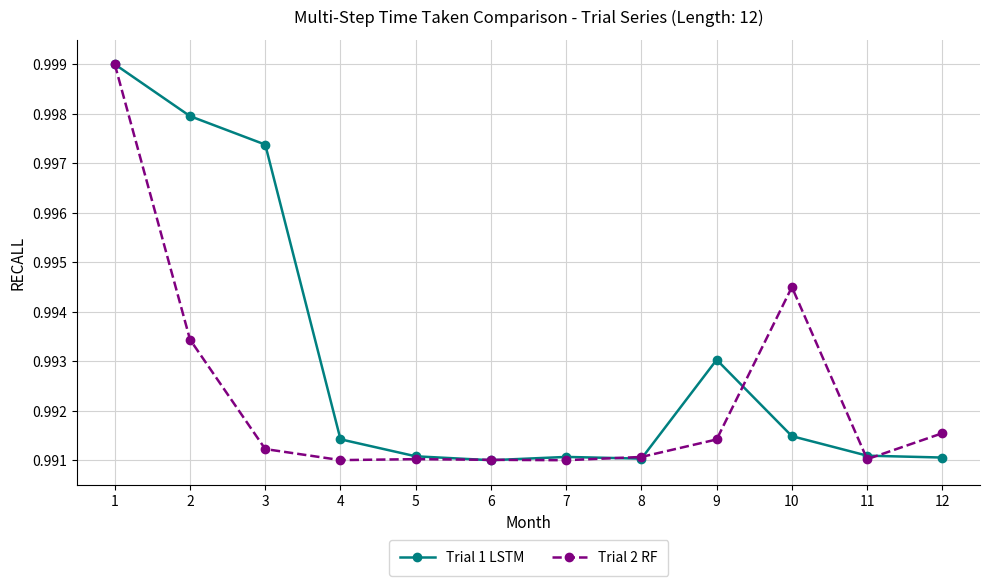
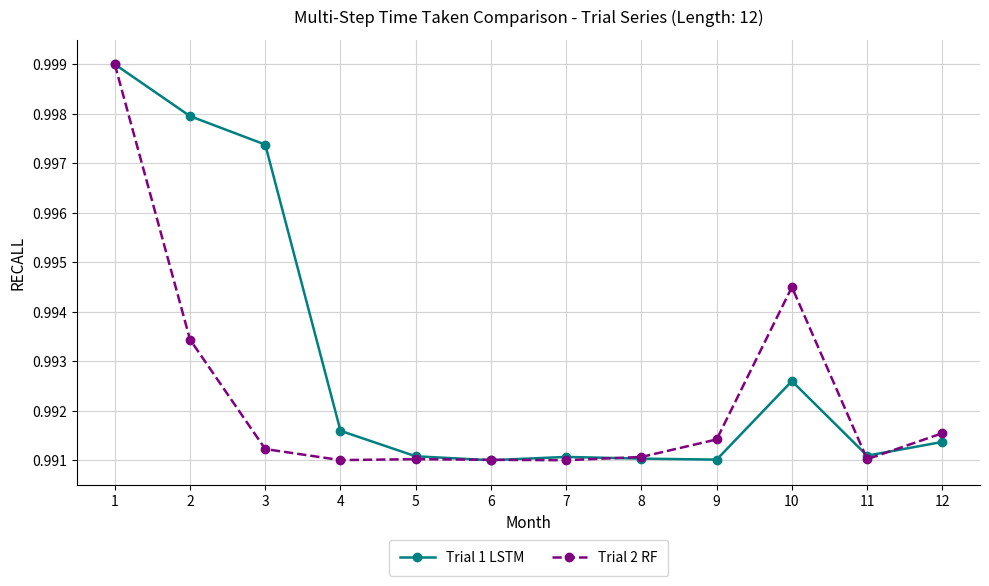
Trial 1 LSTM, 4: 0.9914 -> 0.9916
Trial 1 LSTM, 9: 0.9930 -> 0.9910
Trial 1 LSTM, 10: 0.9915 -> 0.9926
Trial 1 LSTM, 12: 0.9911 -> 0.9914
